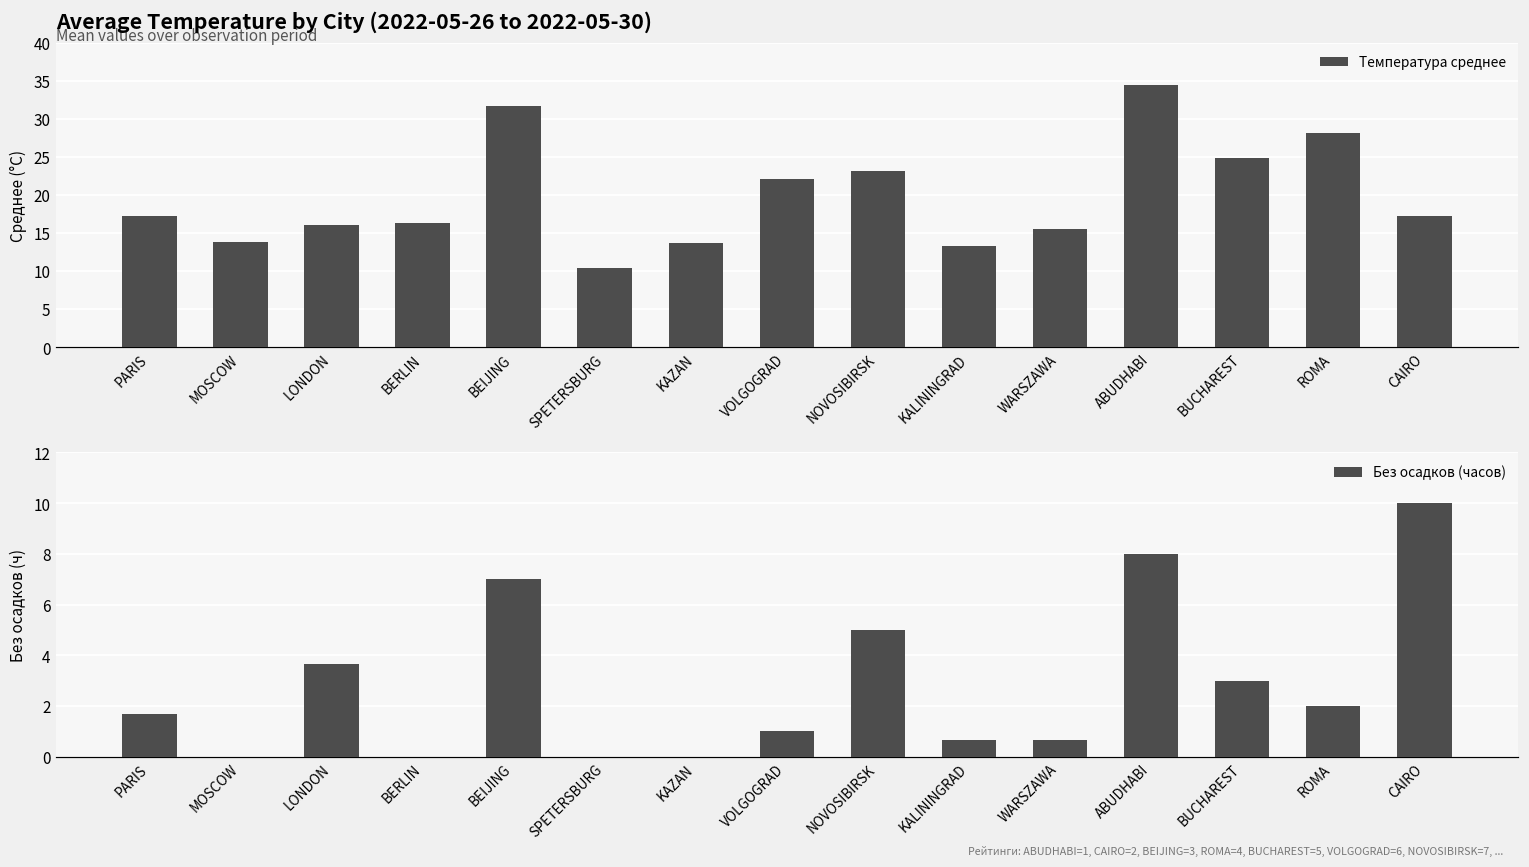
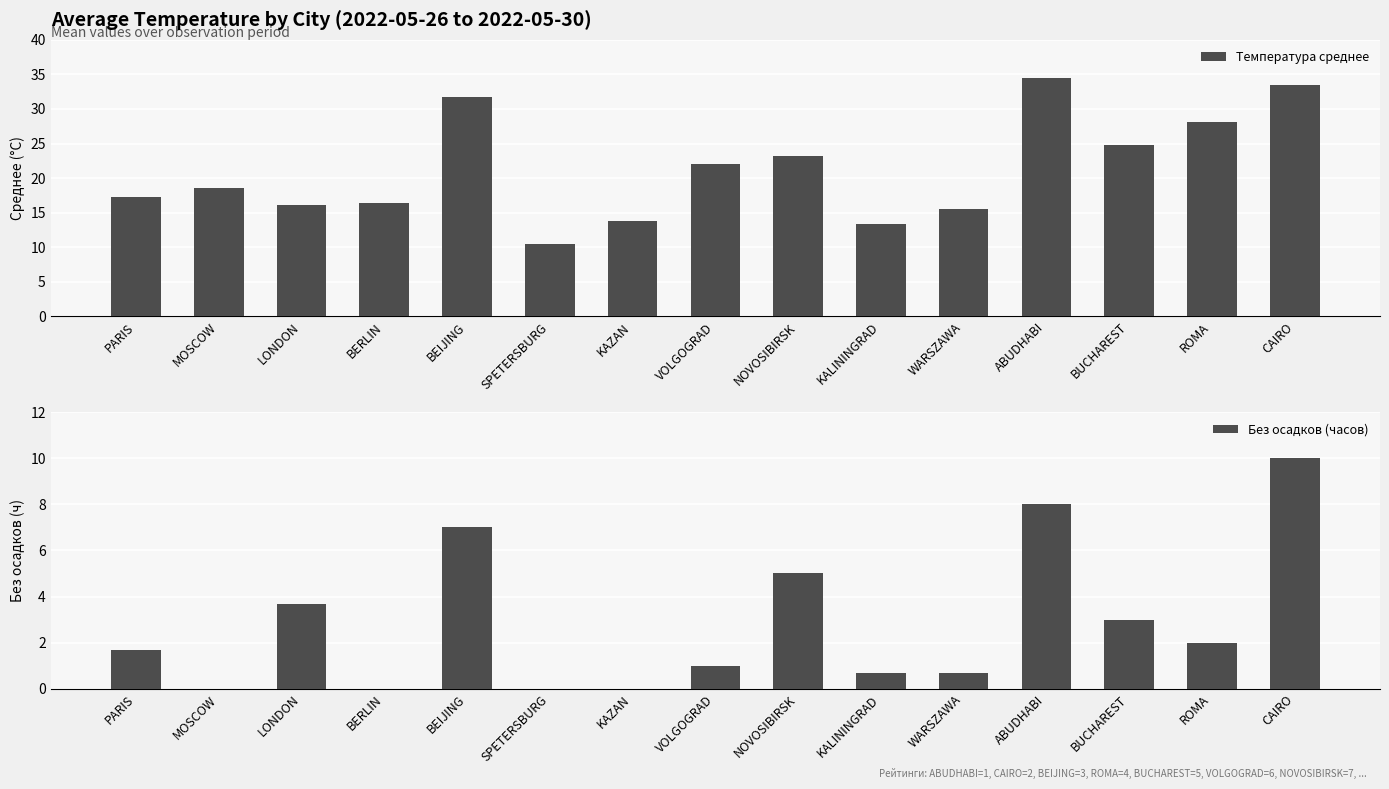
Average Temperature by City (2022-05-26 to 2022-05-30), MOSCOW: 14 -> 19
Average Temperature by City (2022-05-26 to 2022-05-30), CAIRO: 17 -> 33
